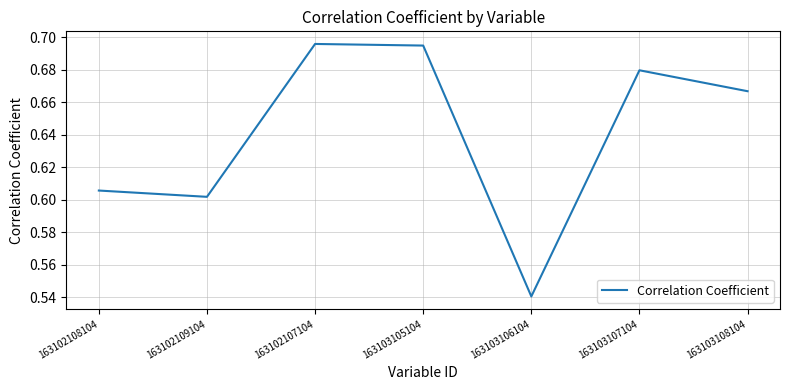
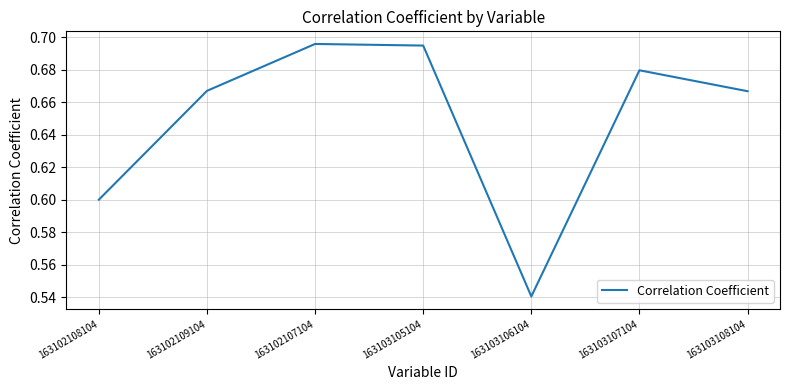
163102108104: 0.606 -> 0.600
163102109104: 0.602 -> 0.667
